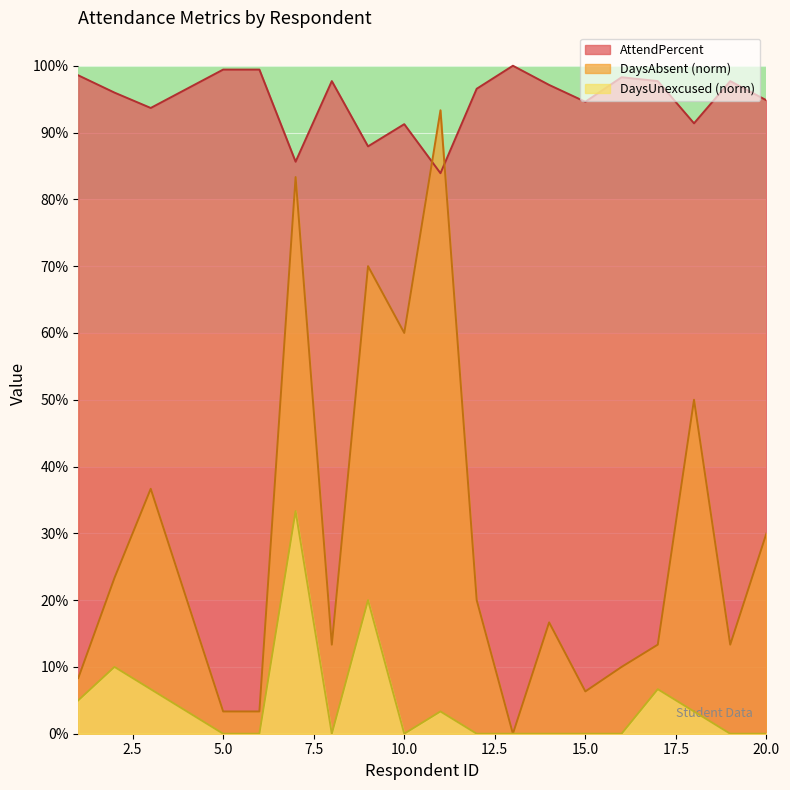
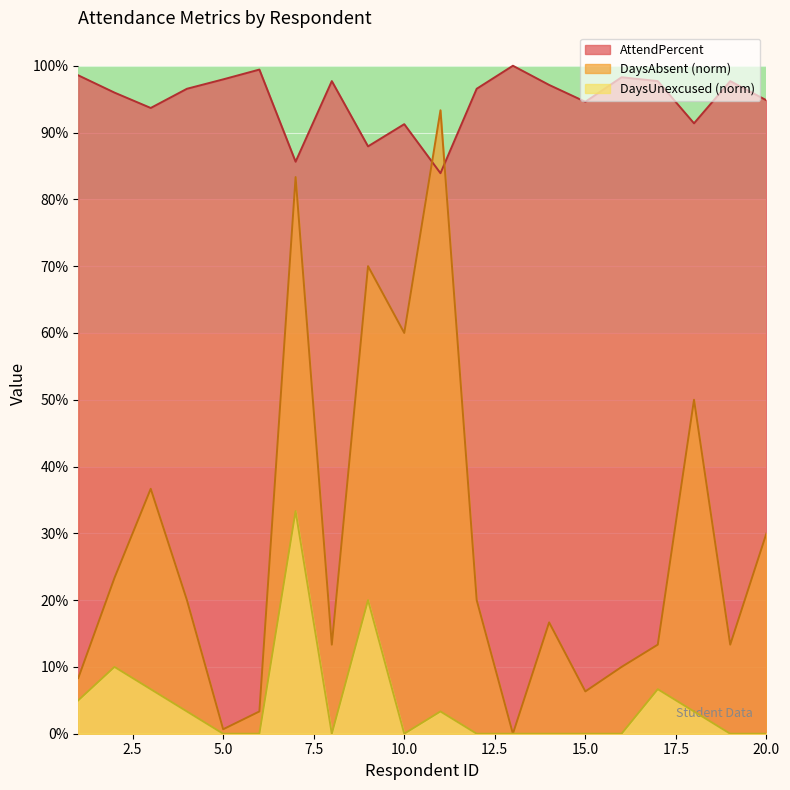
AttendPercent, 5.0: 99% -> 98%
DaysAbsent (norm), 5.0: 3% -> 1%
